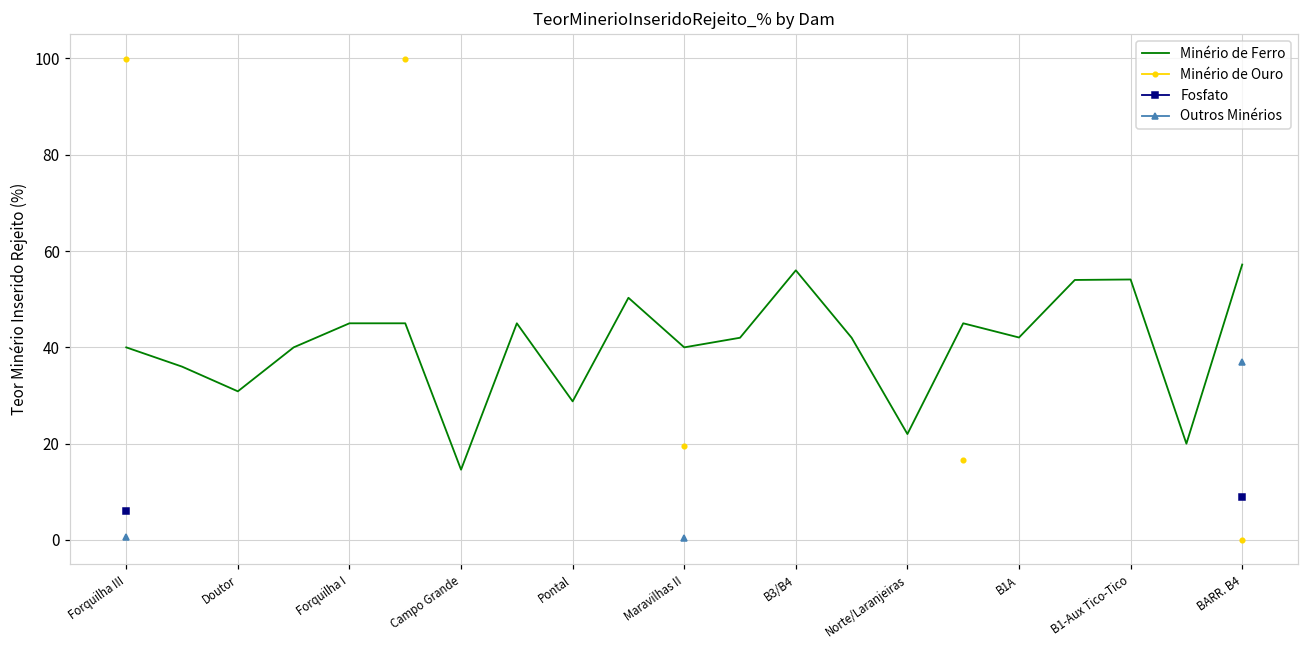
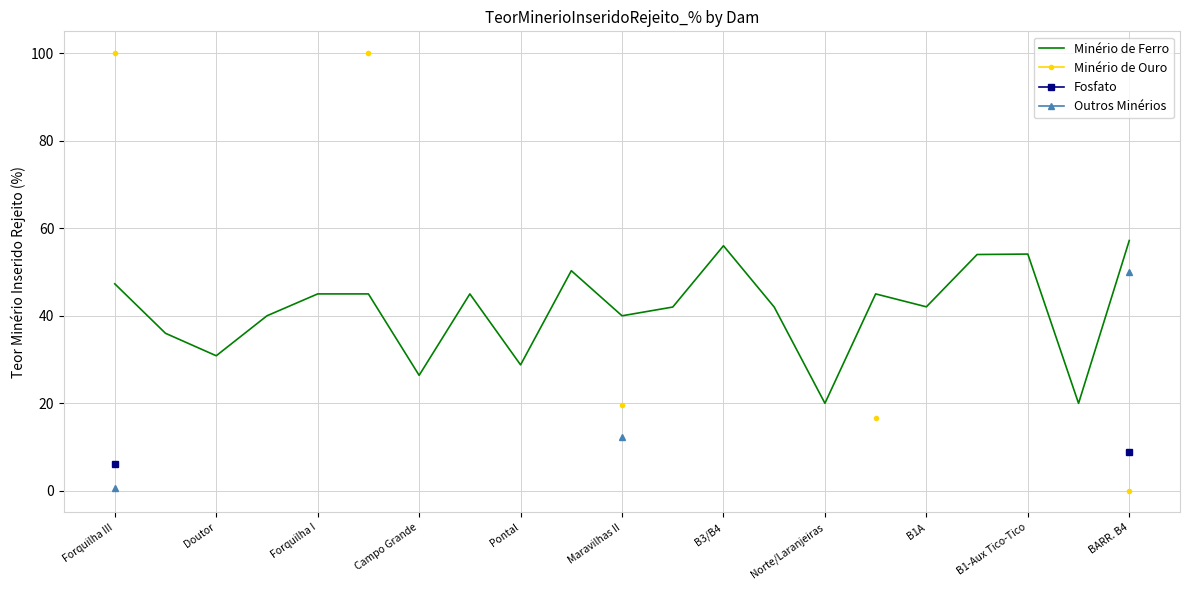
Minério de Ferro, Forquilha III: 40 -> 47
Minério de Ferro, Campo Grande: 15 -> 26
Outros Minérios, Maravilhas II: 0 -> 12
Minério de Ferro, Norte/Laranjeiras: 22 -> 20
Outros Minérios, BARR. B4: 37 -> 50
